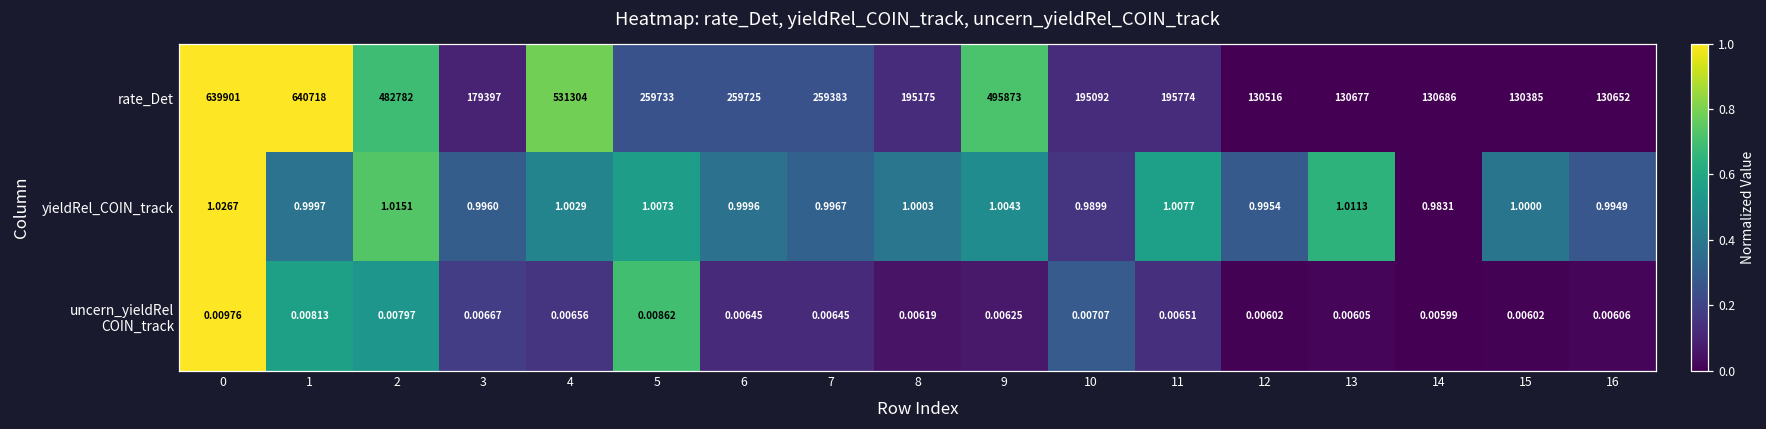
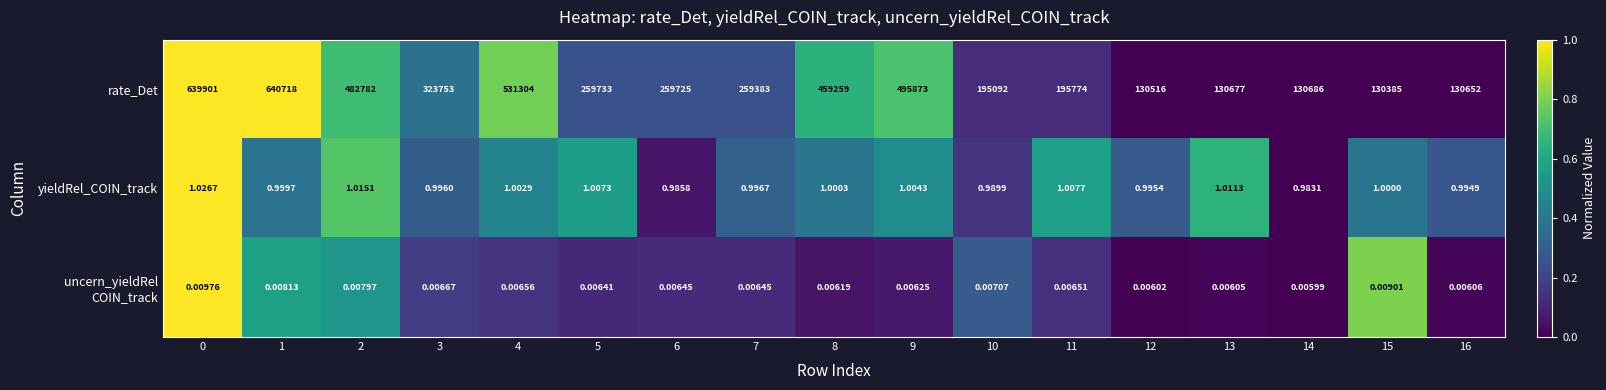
rate_Det, 3: 179397 -> 323753
rate_Det, 8: 195175 -> 459259
yieldRel_COIN_track, 6: 0.9996 -> 0.9858
uncern_yieldRel COIN_track, 5: 0.00862 -> 0.00641
uncern_yieldRel COIN_track, 15: 0.00602 -> 0.00901
